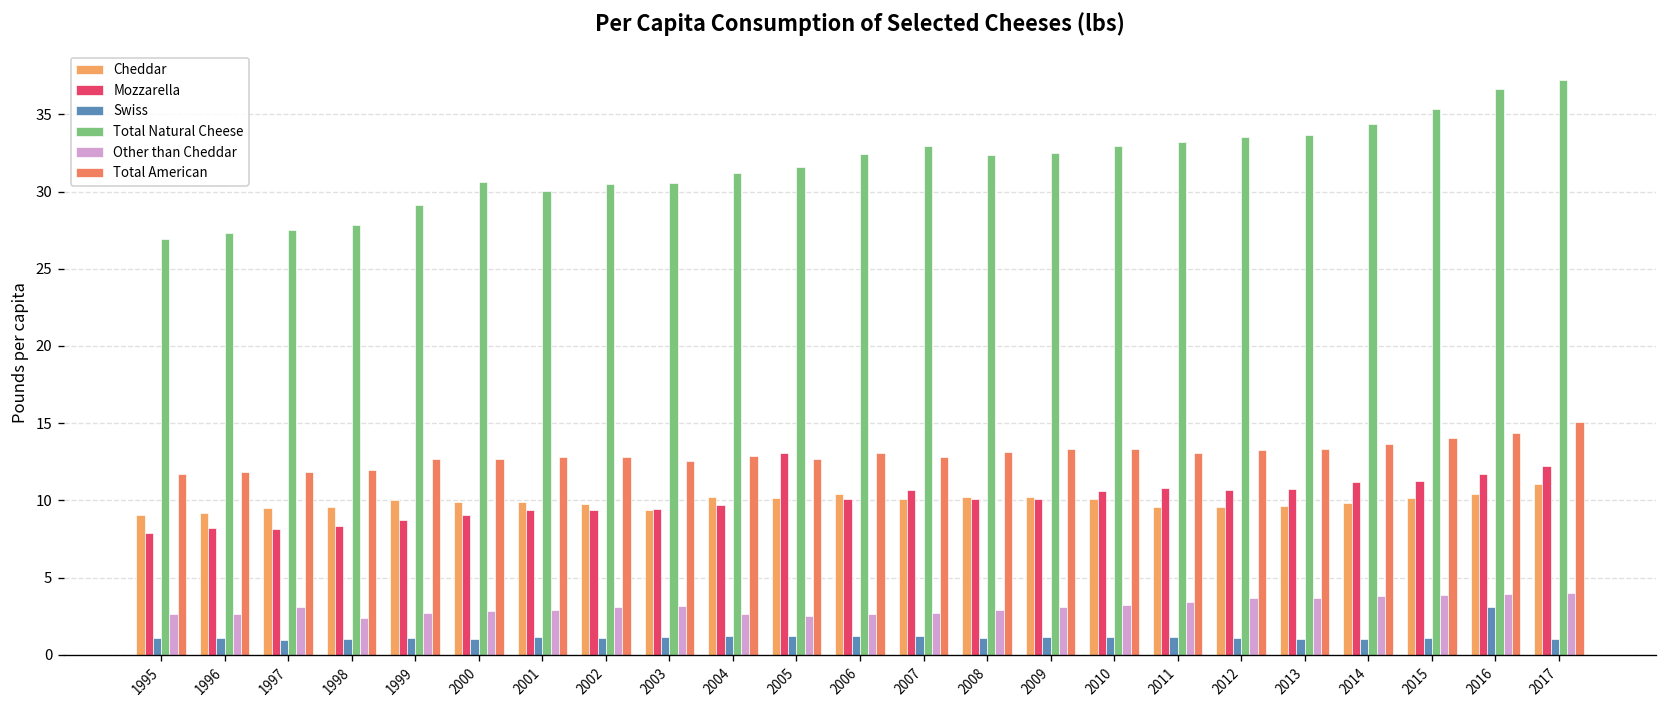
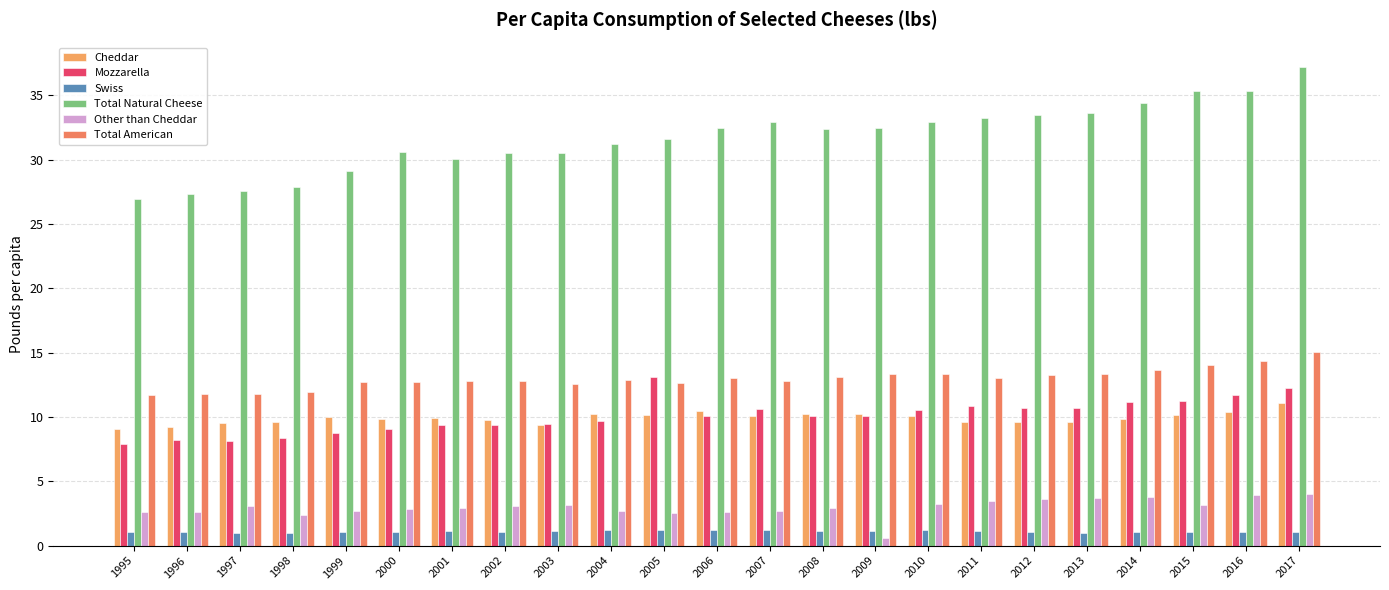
Other than Cheddar, 2009: 3.1 -> 0.6
Other than Cheddar, 2015: 3.9 -> 3.1
Swiss, 2016: 3.1 -> 1.1
Total Natural Cheese, 2016: 36.7 -> 35.3
